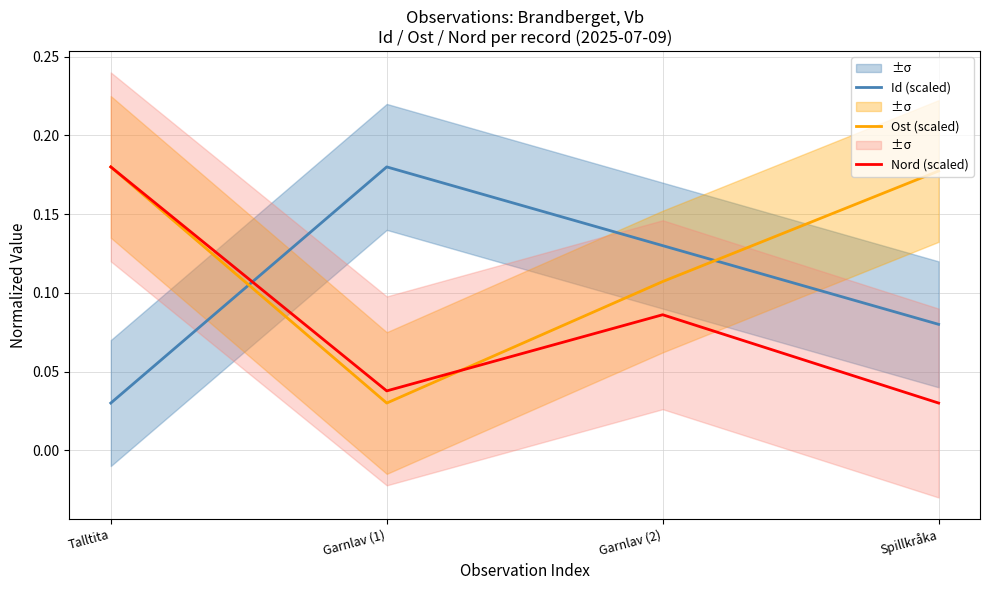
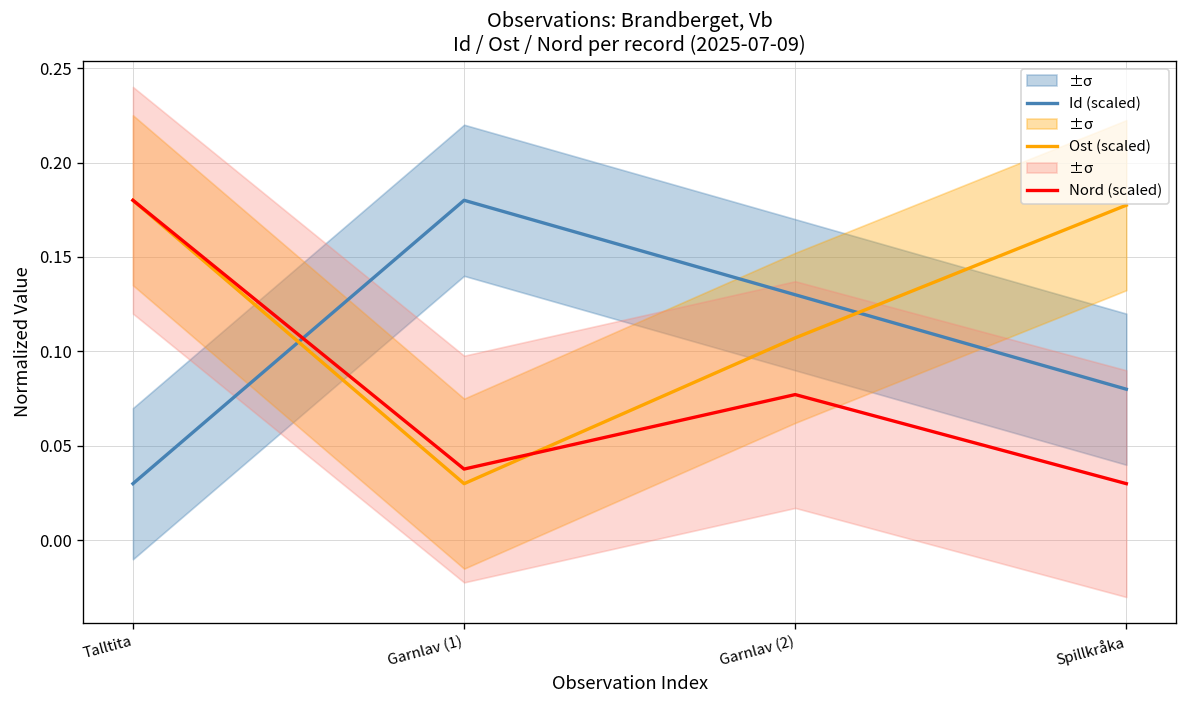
Nord (scaled), Garnlav (2): 0.086 -> 0.077
